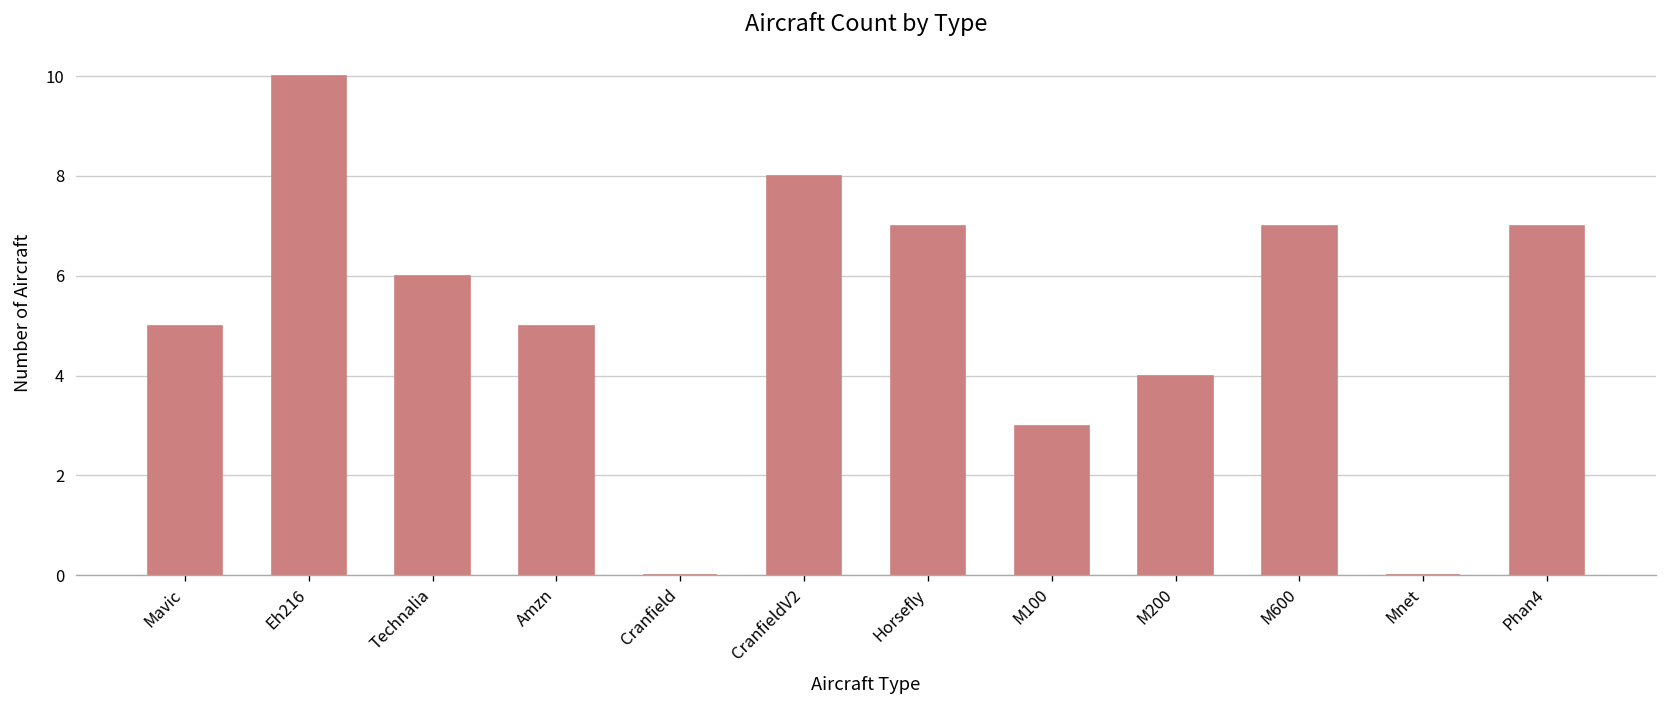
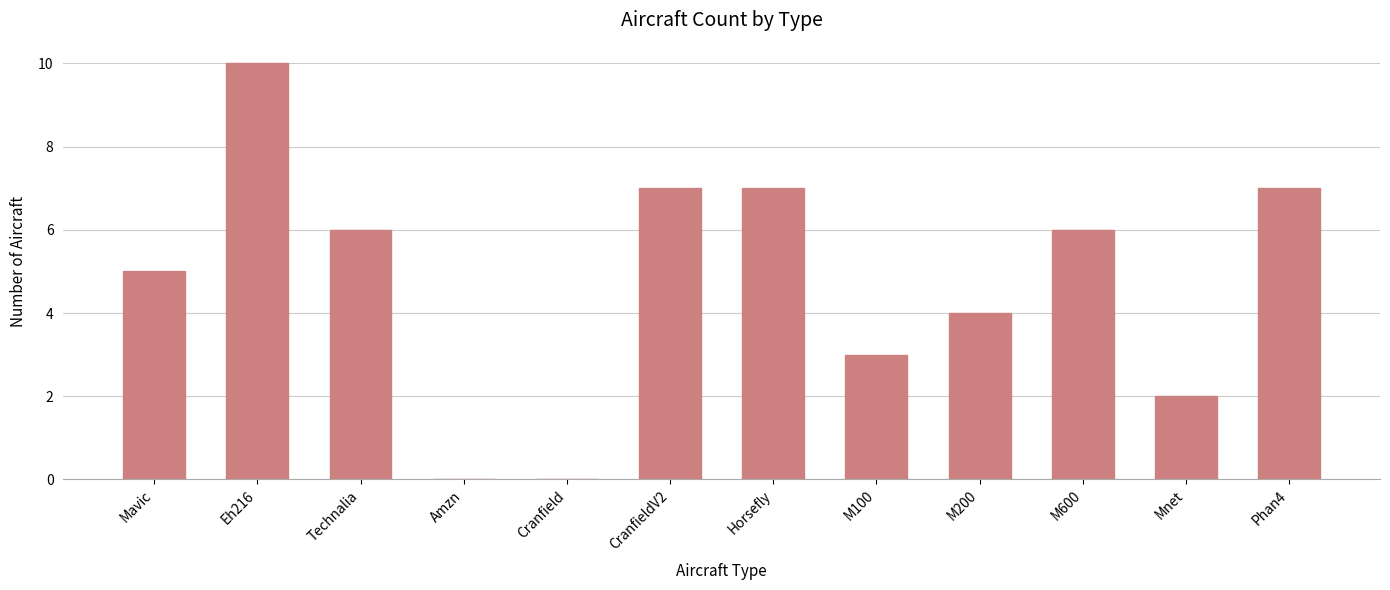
Amzn: 5 -> 0
CranfieldV2: 8 -> 7
M600: 7 -> 6
Mnet: 0 -> 2
